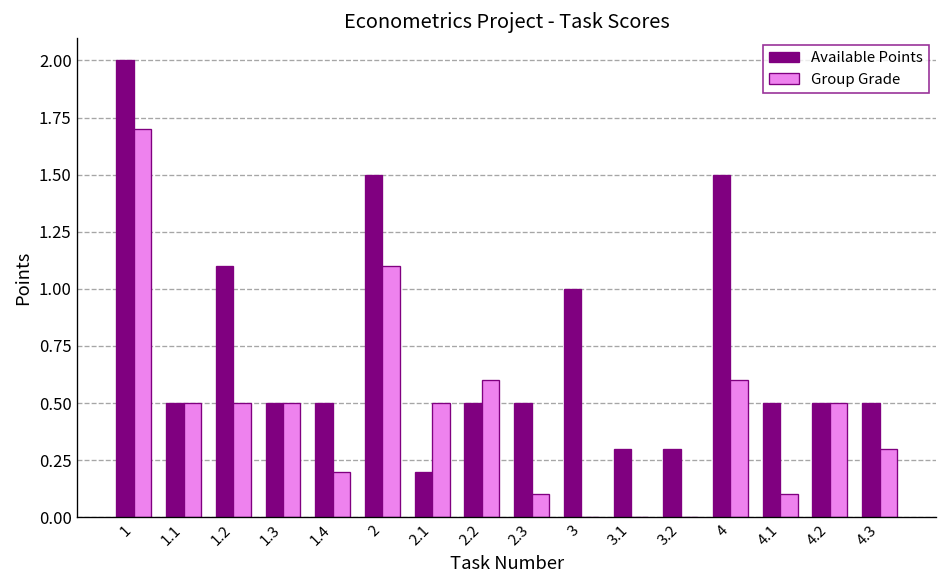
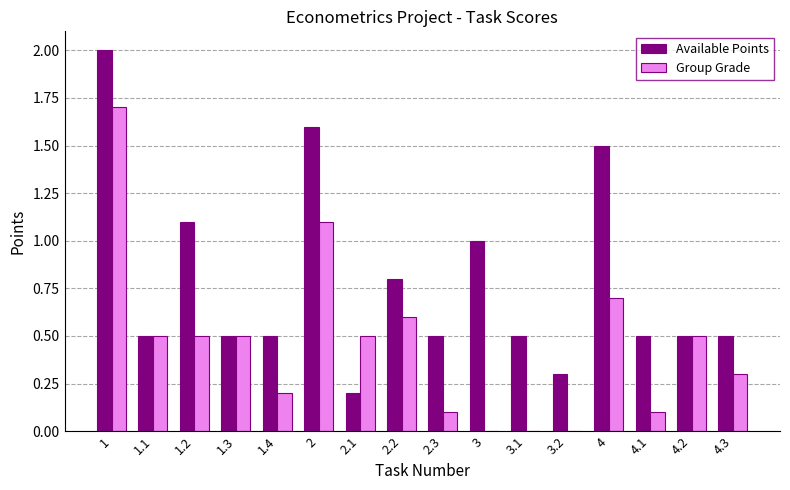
Available Points, 2: 1.5 -> 1.6
Available Points, 2.2: 0.5 -> 0.8
Available Points, 3.1: 0.3 -> 0.5
Group Grade, 4: 0.6 -> 0.7
